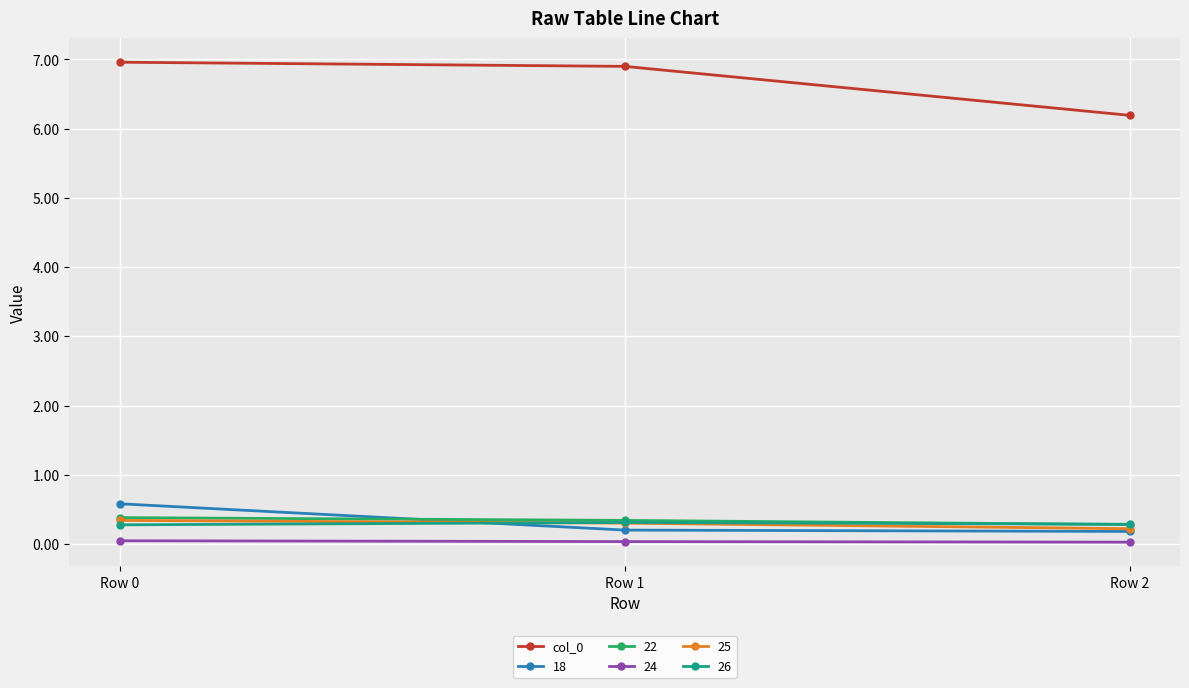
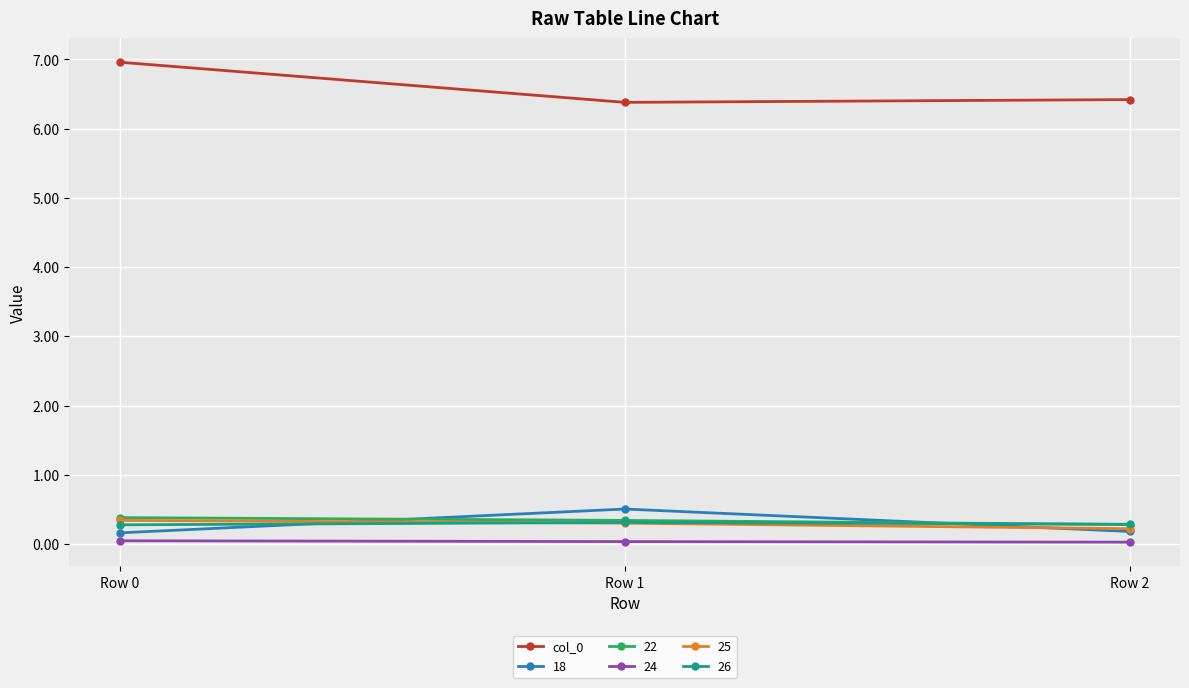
18, Row 0: 0.6 -> 0.2
col_0, Row 1: 6.9 -> 6.4
18, Row 1: 0.2 -> 0.5
col_0, Row 2: 6.2 -> 6.4
